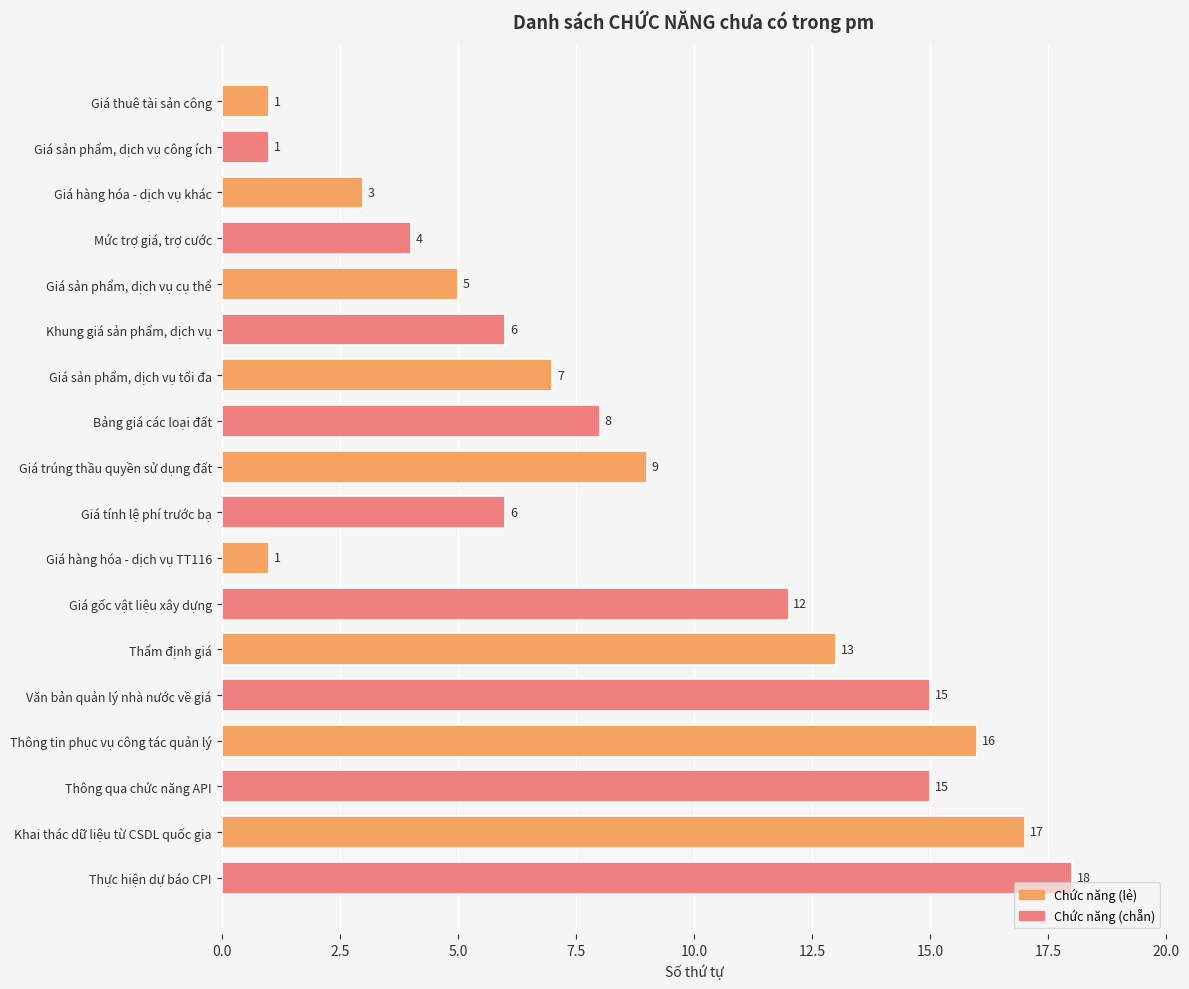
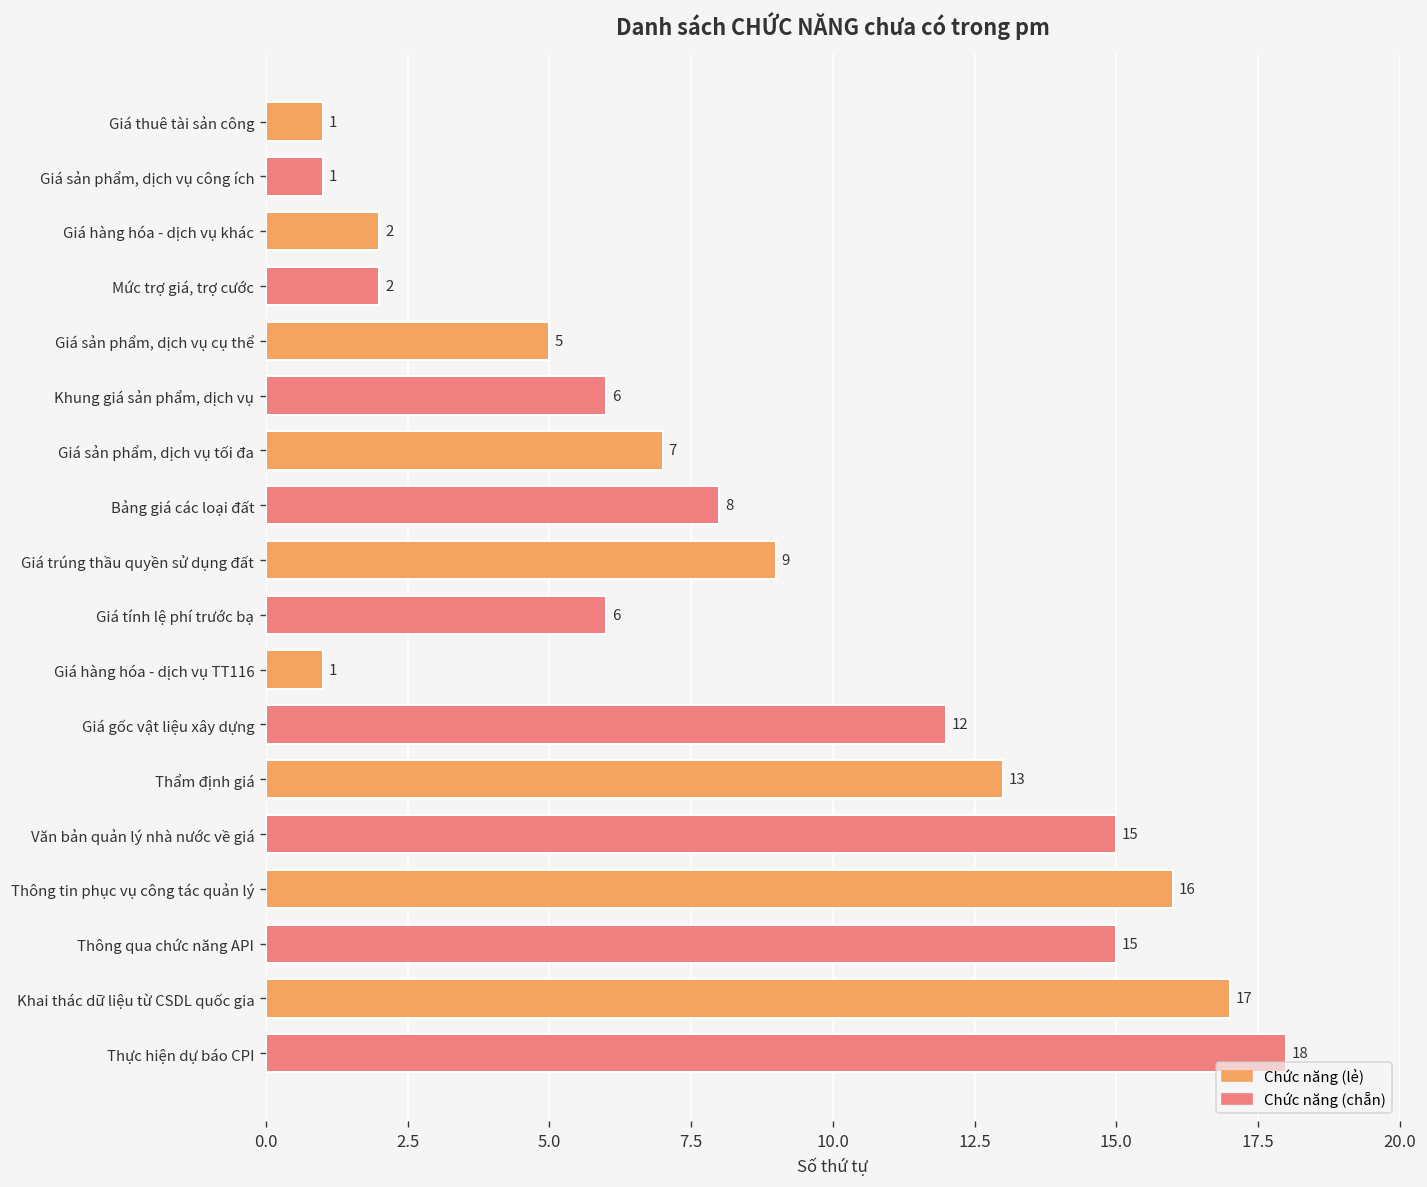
Giá hàng hóa - dịch vụ khác: 3 -> 2
Mức trợ giá, trợ cước: 4 -> 2
